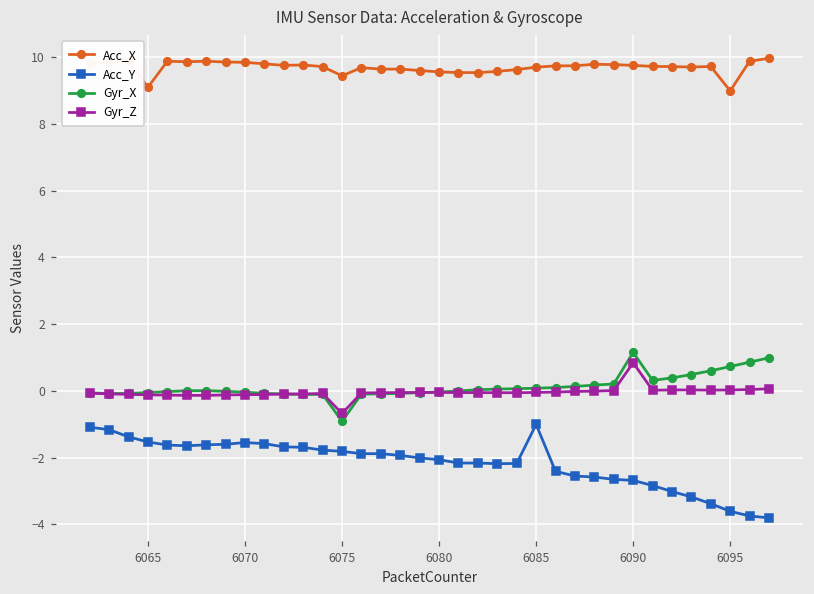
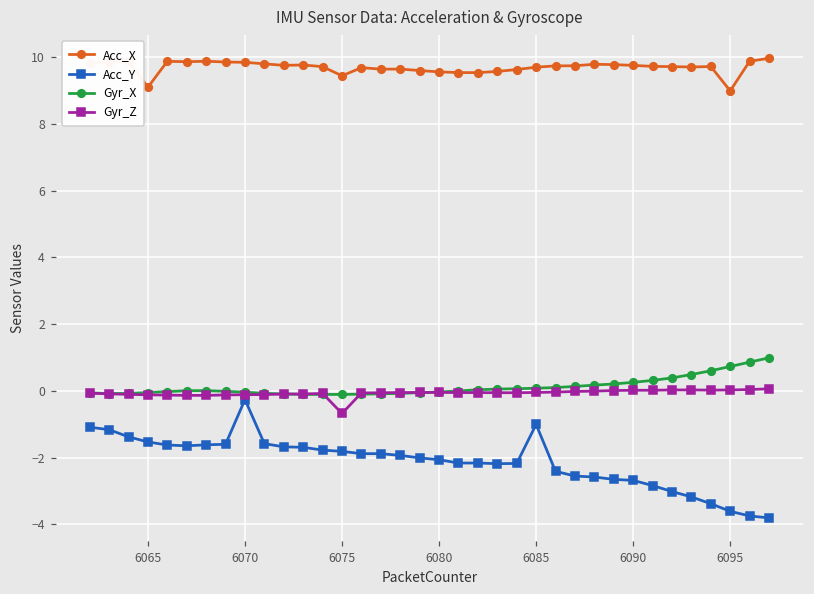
Acc_Y, 6070: -1.6 -> -0.3
Gyr_X, 6075: -0.9 -> -0.1
Gyr_X, 6090: 1.2 -> 0.3
Gyr_Z, 6090: 0.8 -> 0.0
